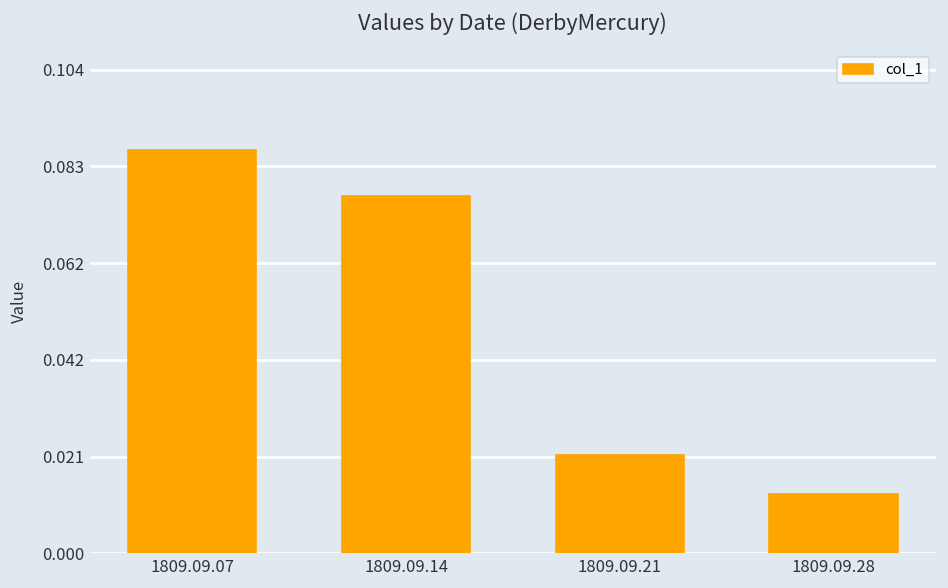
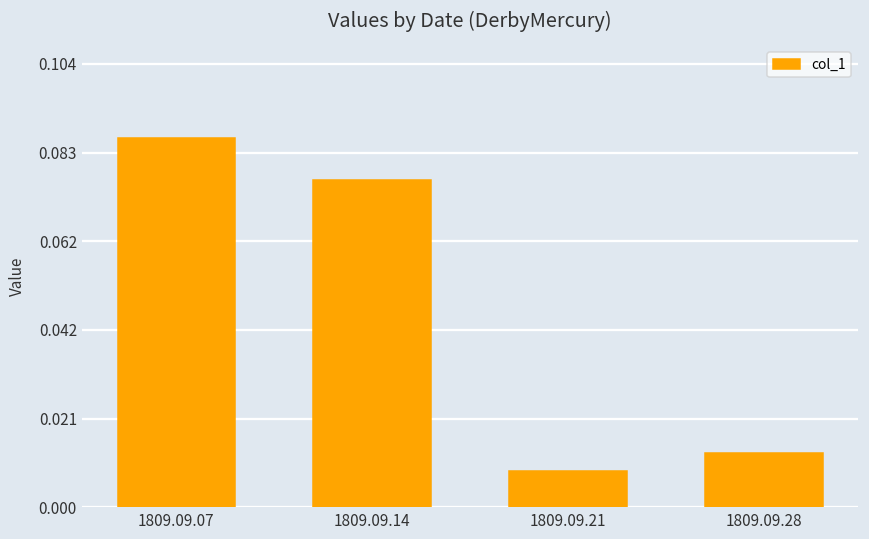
1809.09.21: 0.021 -> 0.009
